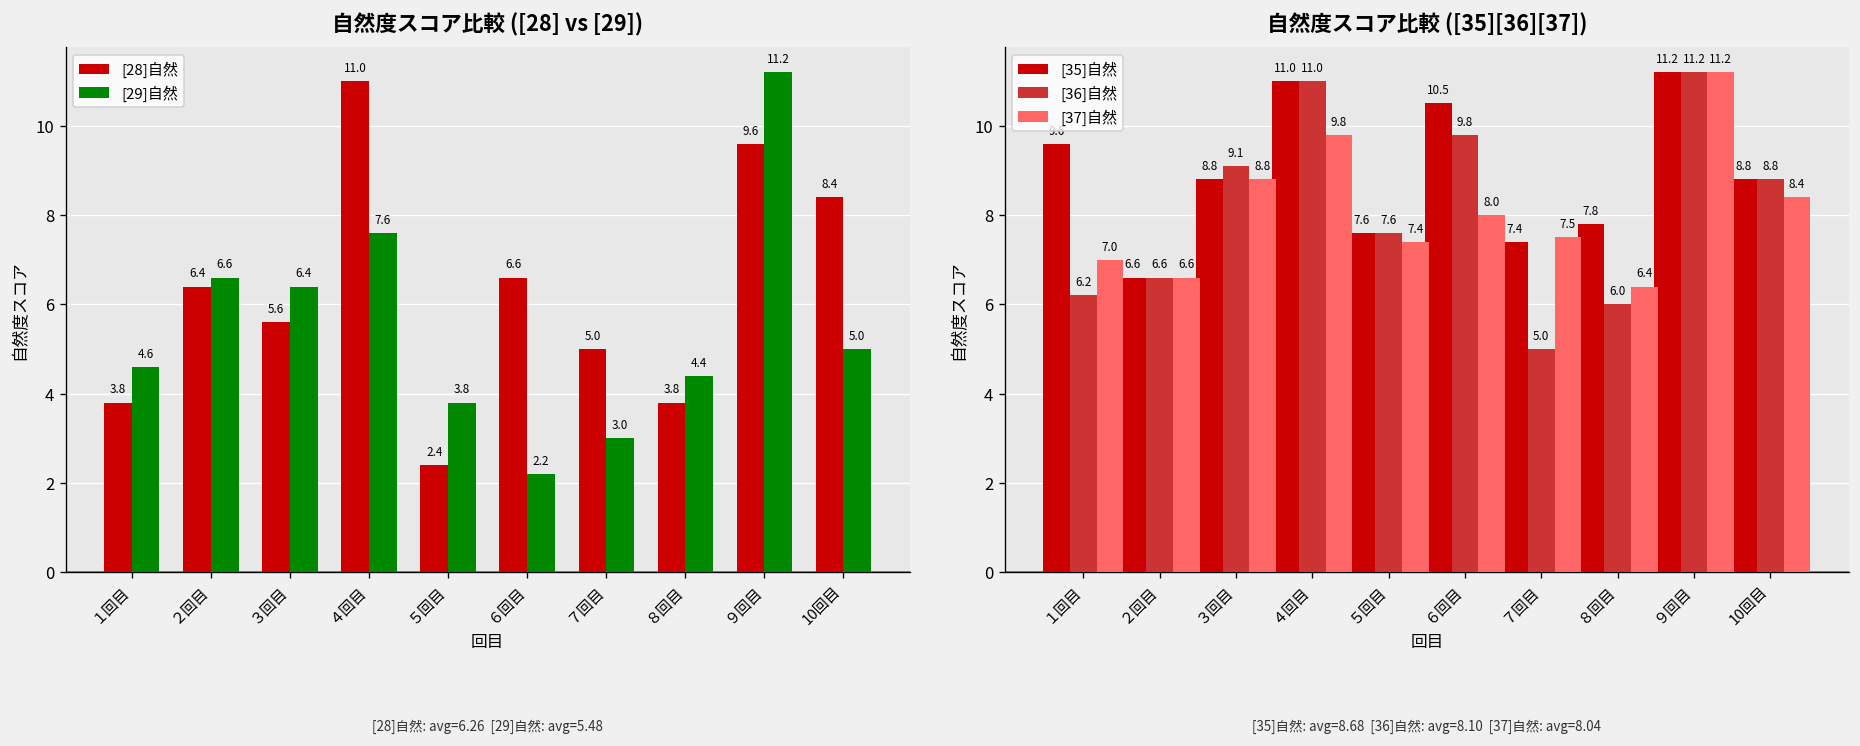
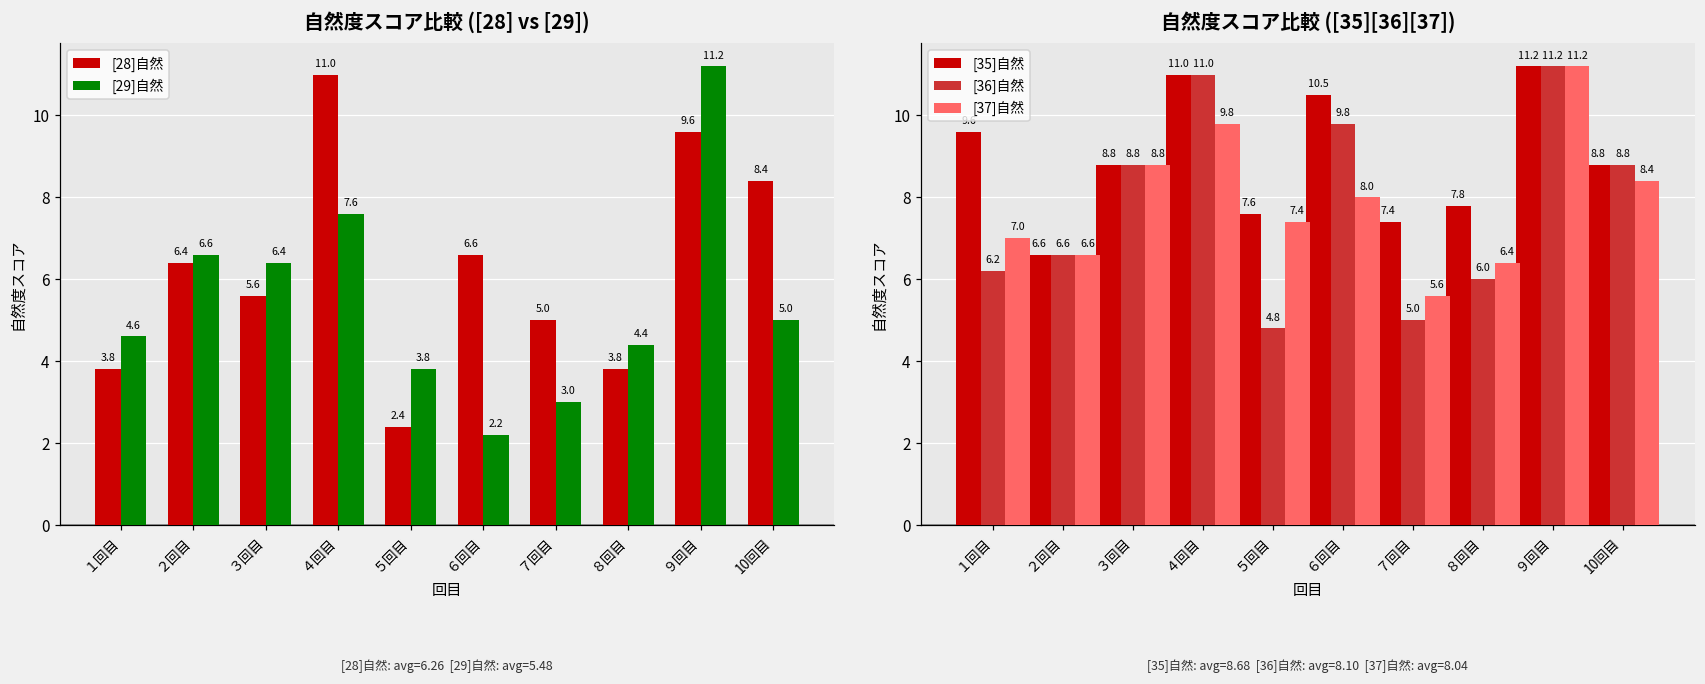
自然度スコア比較 ([35][36][37]), [36]自然, ３回目: 9.1 -> 8.8
自然度スコア比較 ([35][36][37]), [36]自然, ５回目: 7.6 -> 4.8
自然度スコア比較 ([35][36][37]), [37]自然, ７回目: 7.5 -> 5.6
